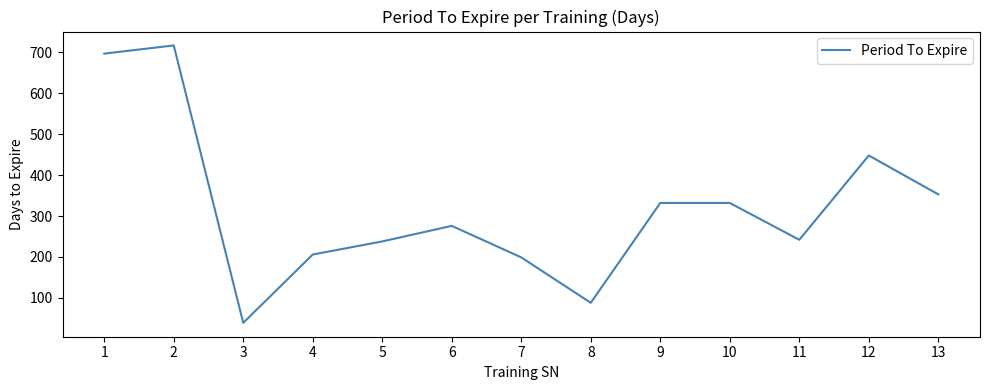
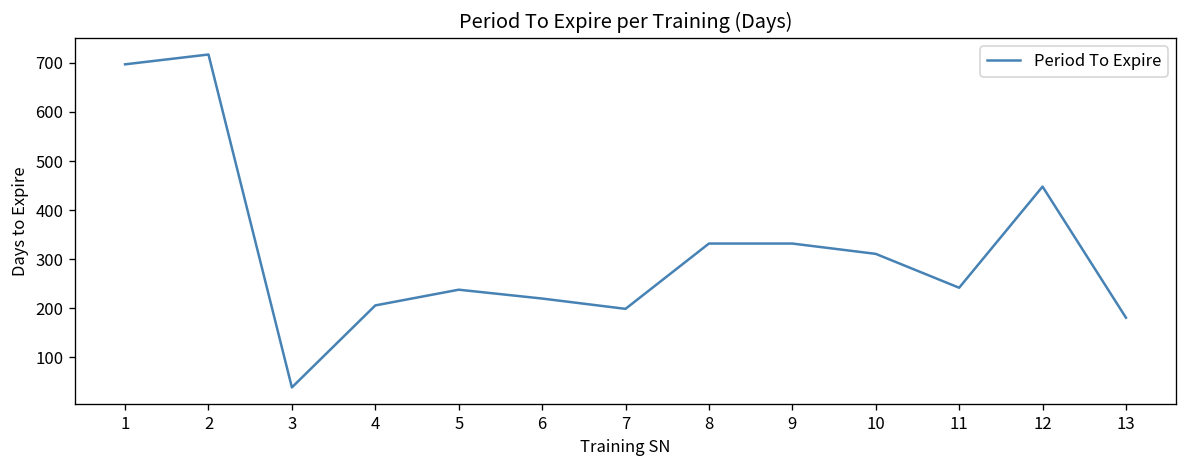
6: 280 -> 220
8: 90 -> 330
10: 330 -> 310
13: 350 -> 180
